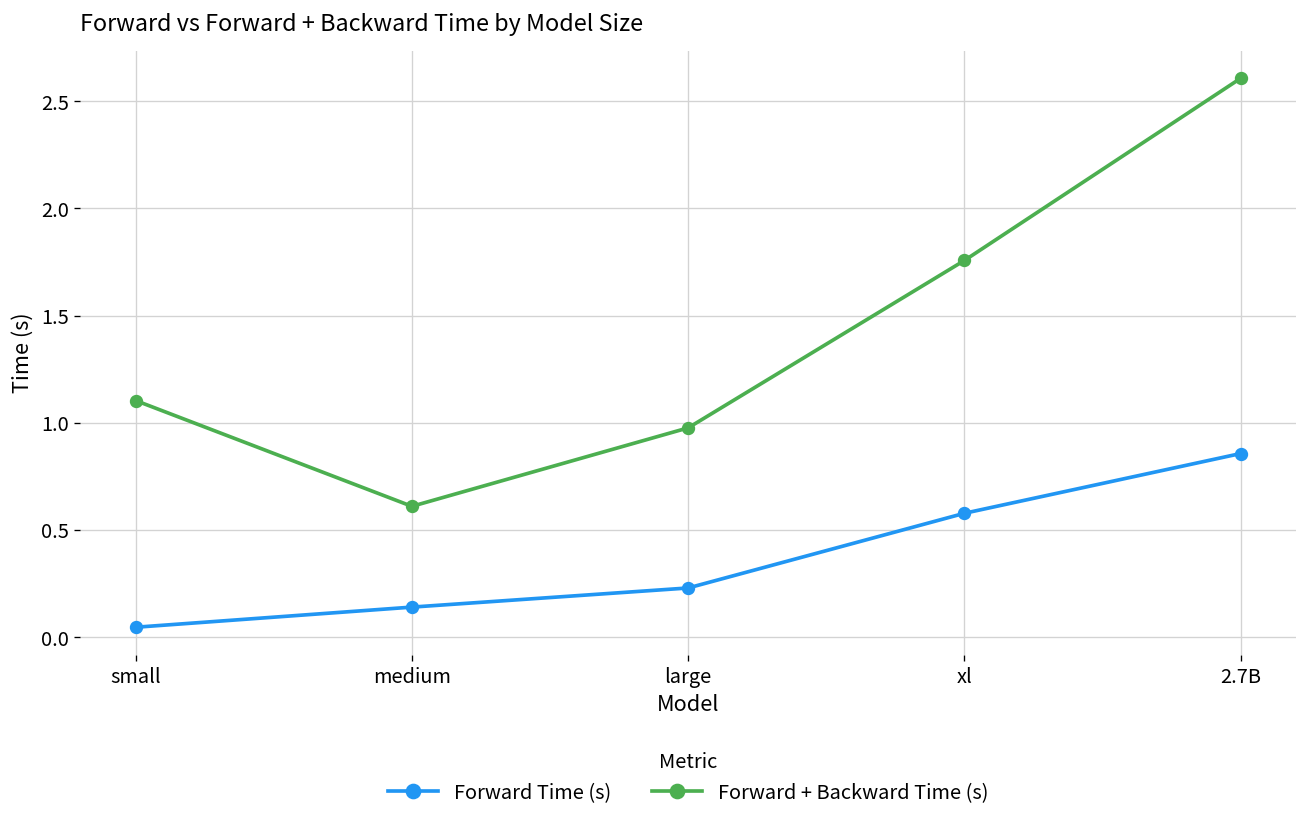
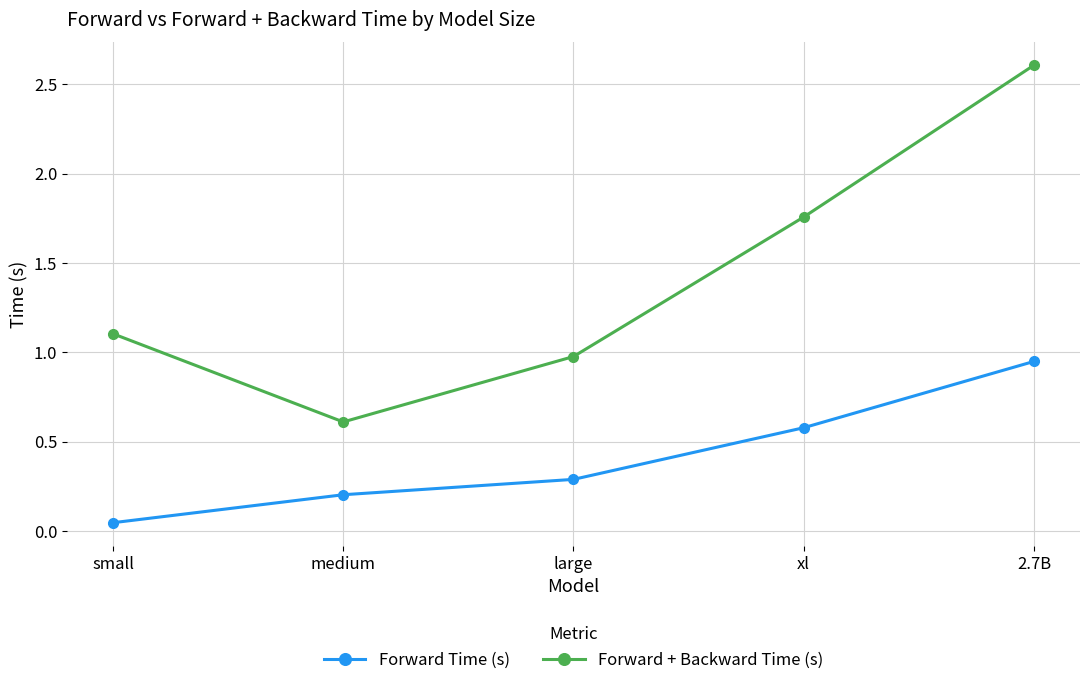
Forward Time (s), medium: 0.14 -> 0.20
Forward Time (s), large: 0.23 -> 0.29
Forward Time (s), 2.7B: 0.86 -> 0.95
